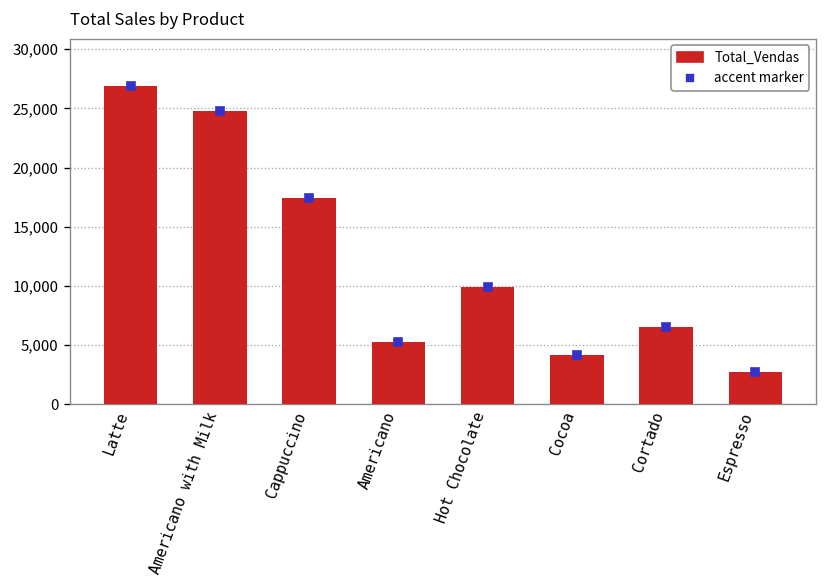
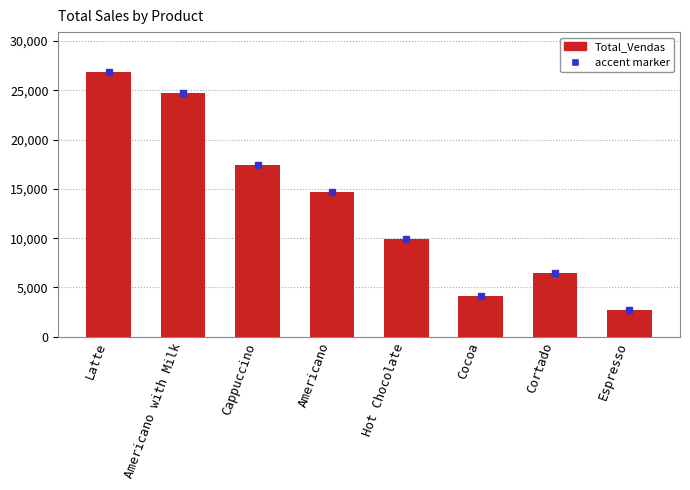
Total_Vendas, Americano: 5,000 -> 15,000
